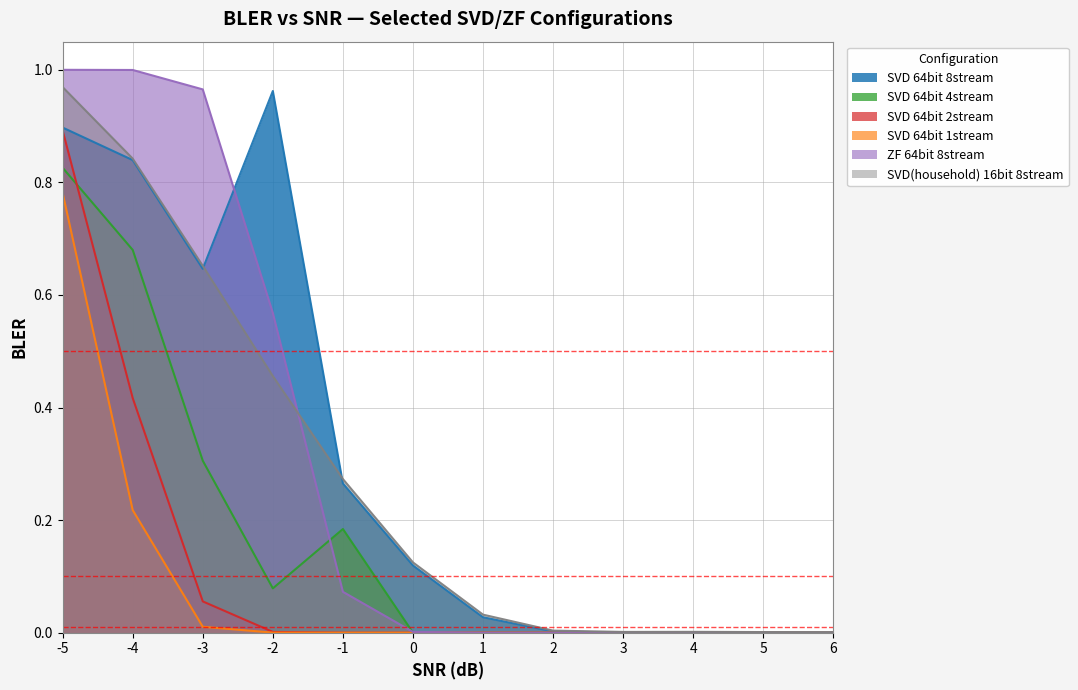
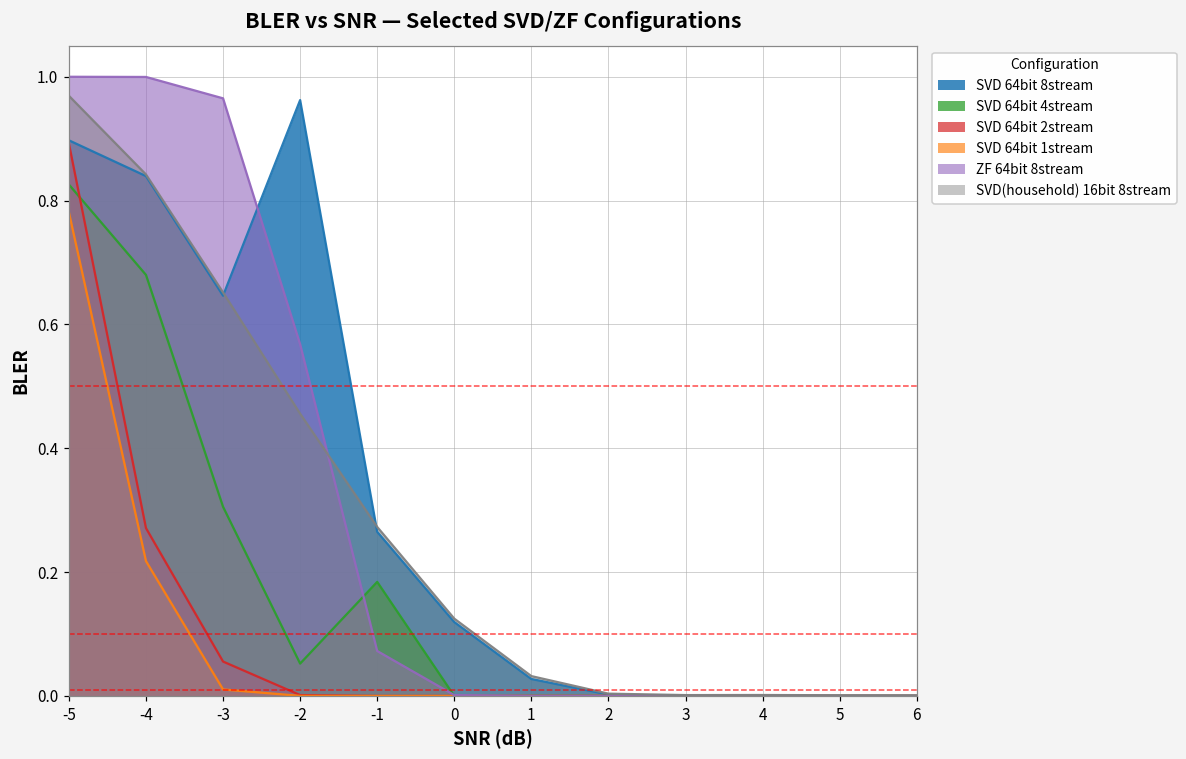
SVD 64bit 2stream, -4: 0.42 -> 0.27
SVD 64bit 4stream, -2: 0.08 -> 0.05
